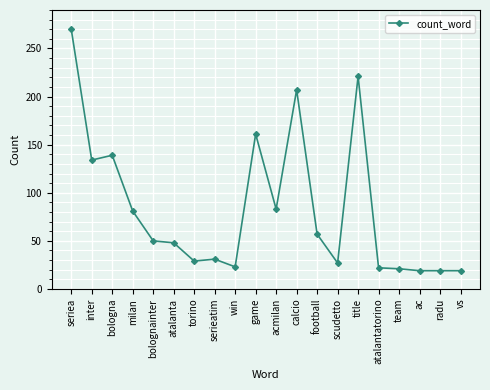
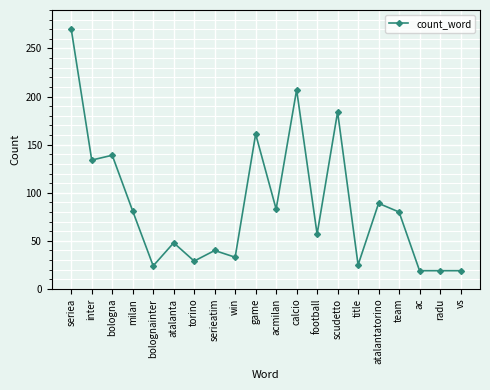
bolognainter: 50 -> 20
serieatim: 30 -> 40
win: 20 -> 30
scudetto: 30 -> 180
title: 220 -> 30
atalantatorino: 20 -> 90
team: 20 -> 80
